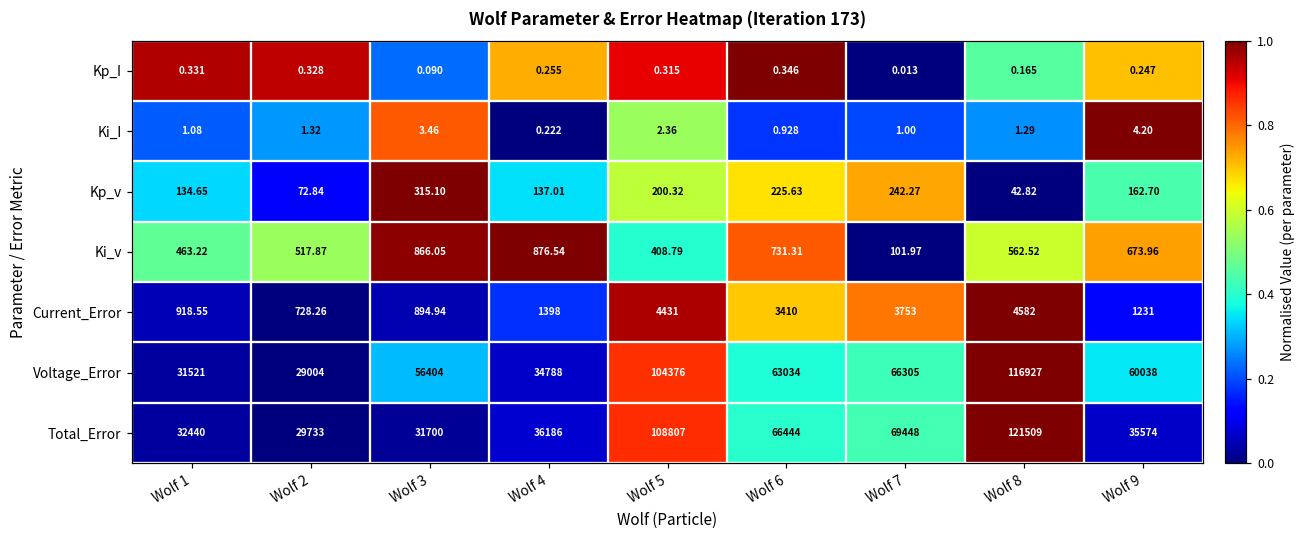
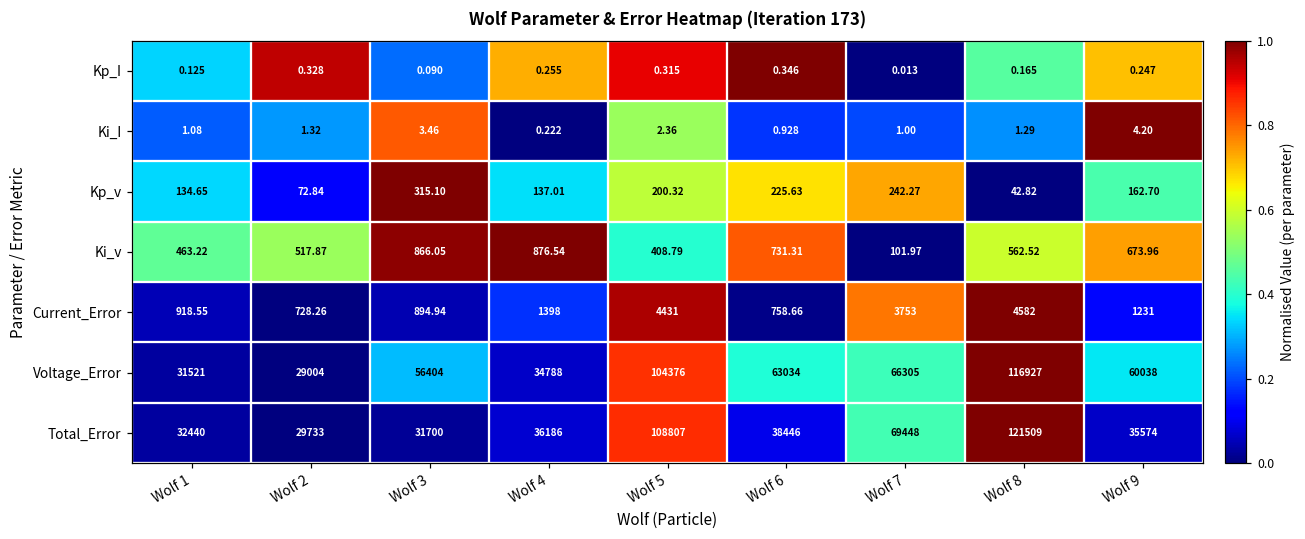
Kp_I, Wolf 1: 0.331 -> 0.125
Current_Error, Wolf 6: 3410 -> 758.66
Total_Error, Wolf 6: 66444 -> 38446
